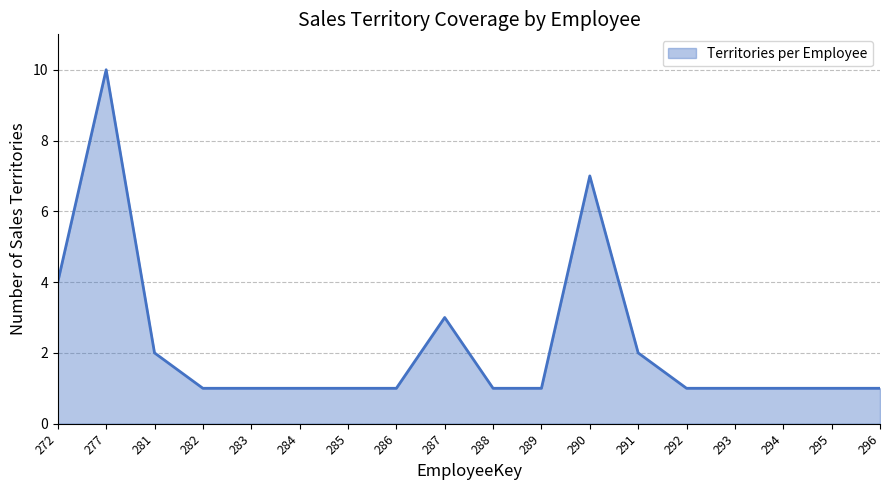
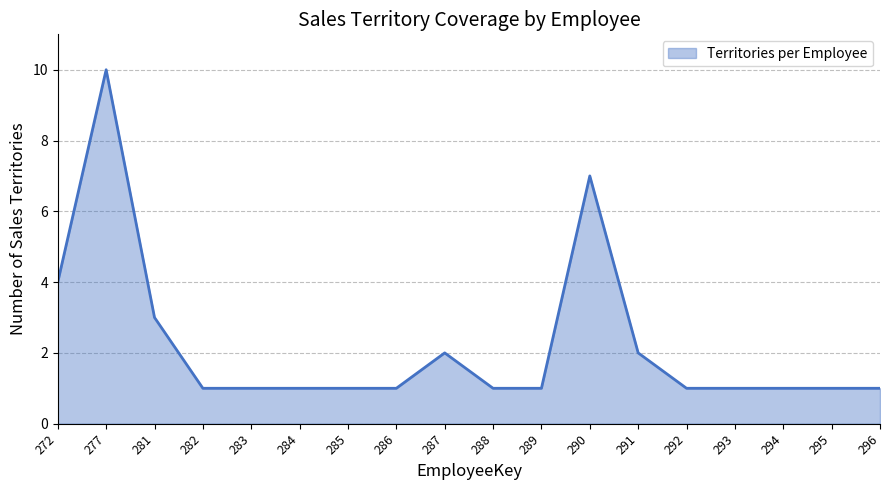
281: 2 -> 3
287: 3 -> 2
